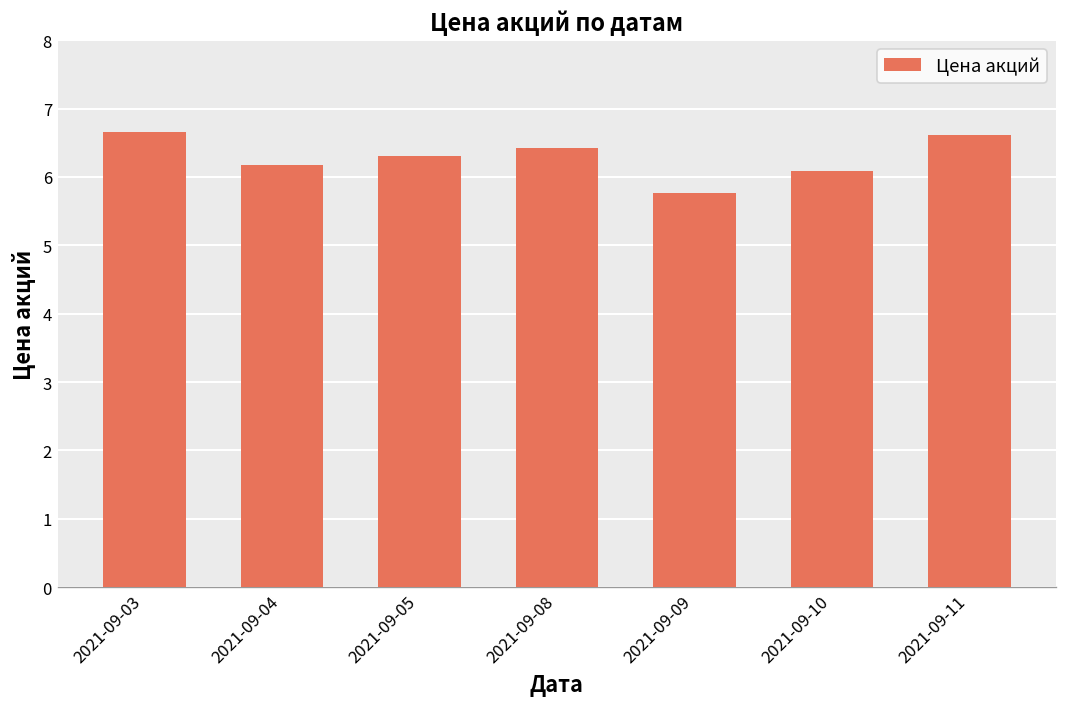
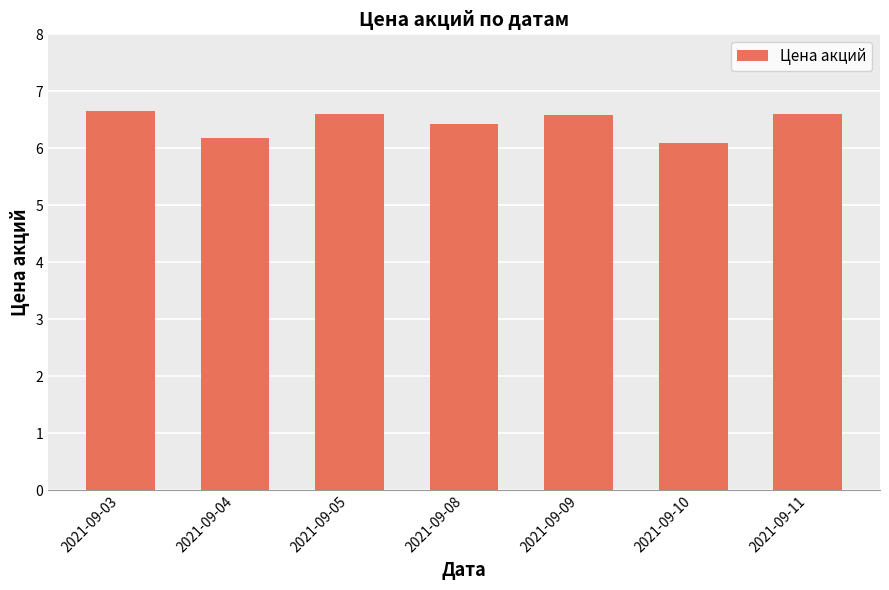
2021-09-05: 6.3 -> 6.6
2021-09-09: 5.8 -> 6.6
